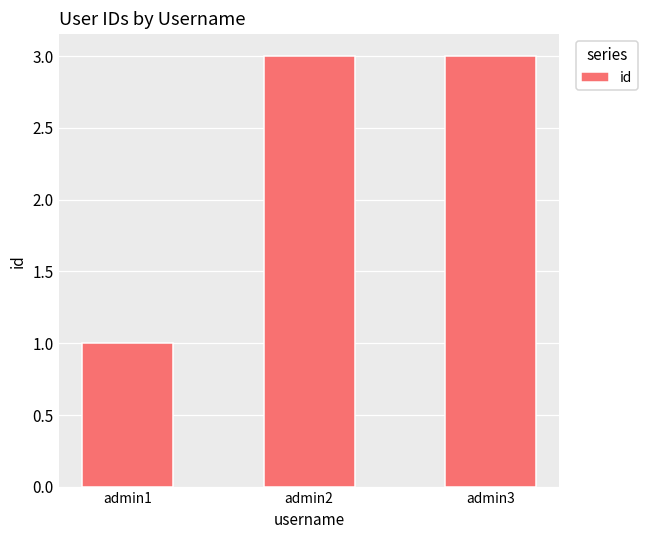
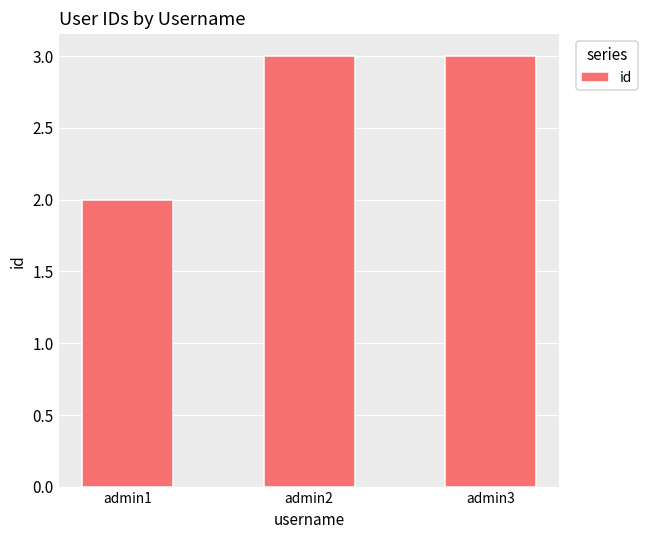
admin1: 1 -> 2
